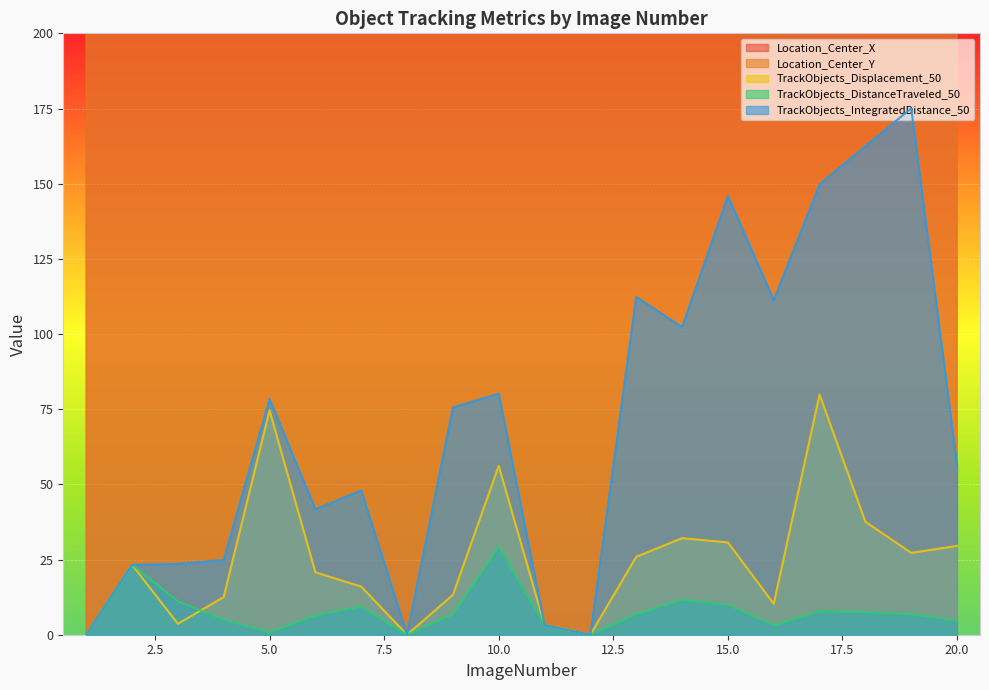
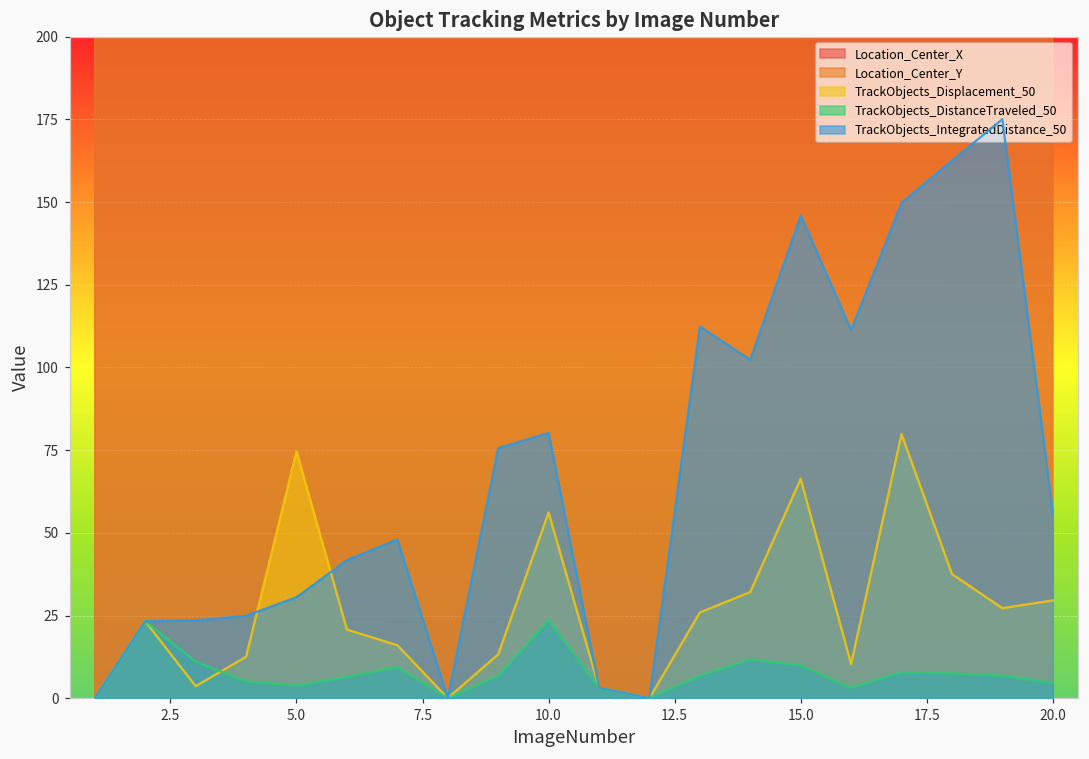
TrackObjects_DistanceTraveled_50, 5.0: 1 -> 4
TrackObjects_IntegratedDistance_50, 5.0: 78 -> 31
TrackObjects_DistanceTraveled_50, 10.0: 29 -> 24
TrackObjects_Displacement_50, 15.0: 31 -> 66
